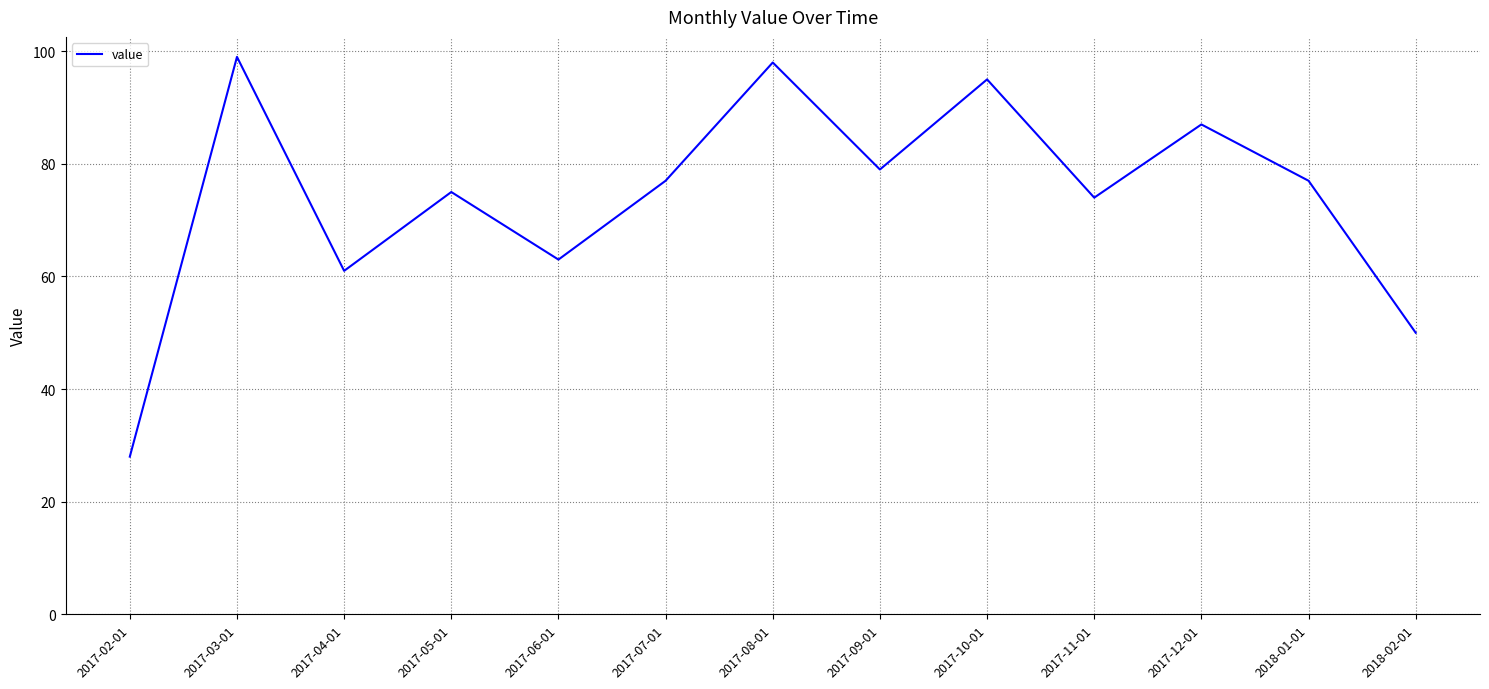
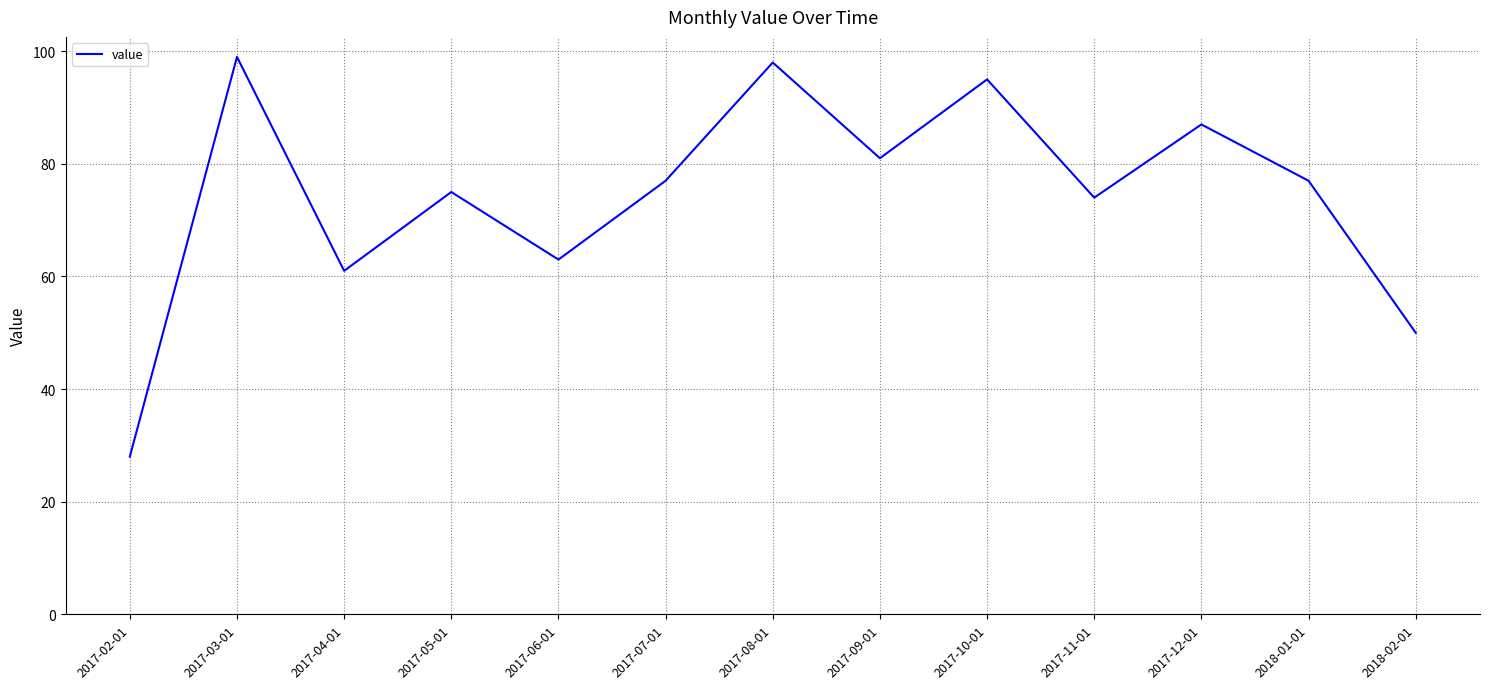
2017-09-01: 79 -> 81
